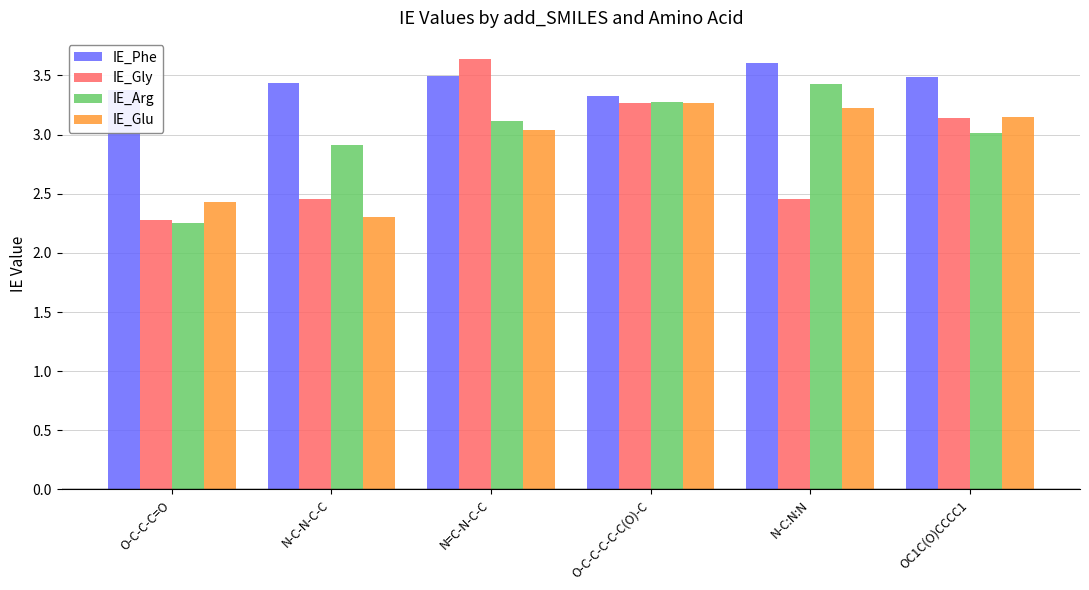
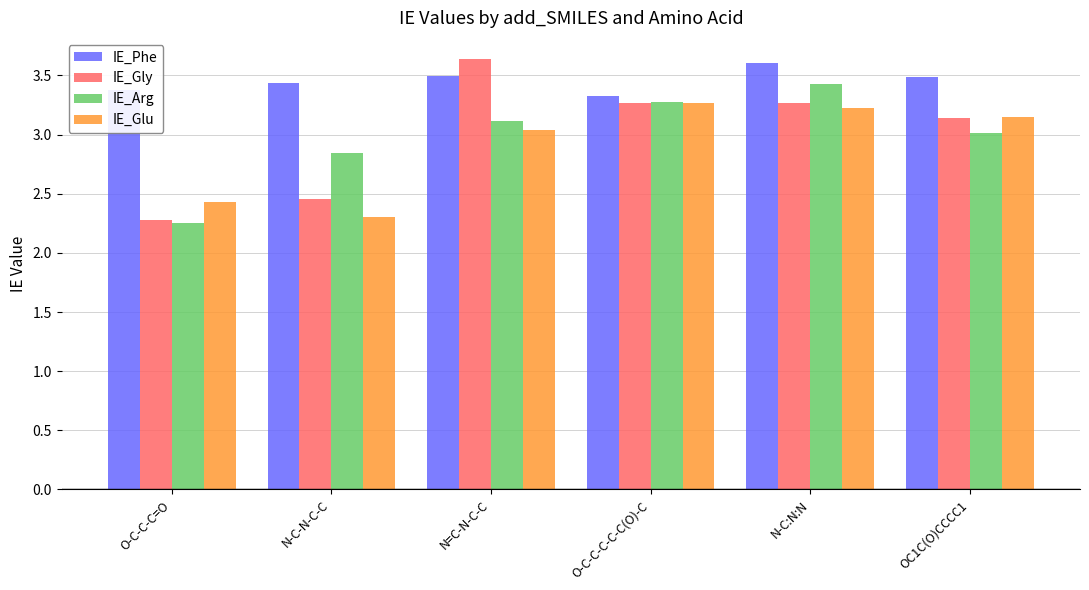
IE_Arg, N-C-N-C-C: 2.91 -> 2.84
IE_Gly, N-C:N:N: 2.46 -> 3.26
